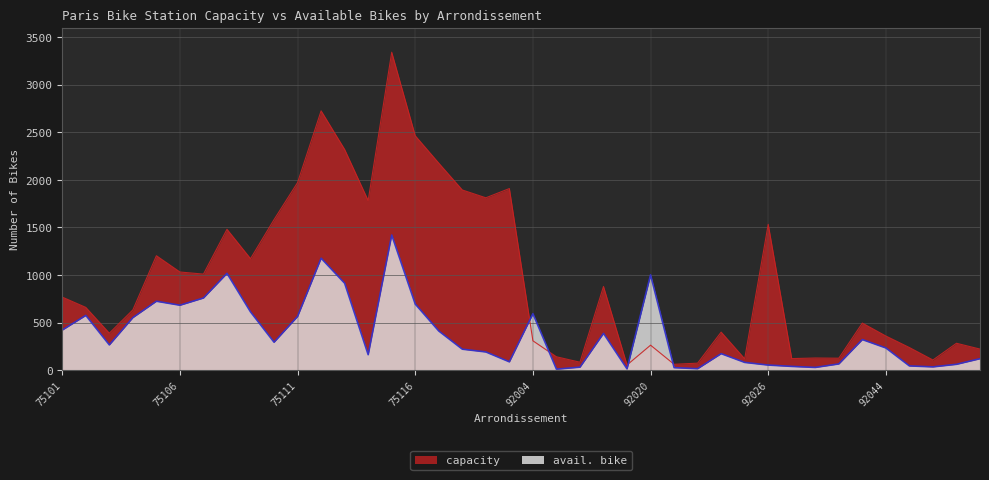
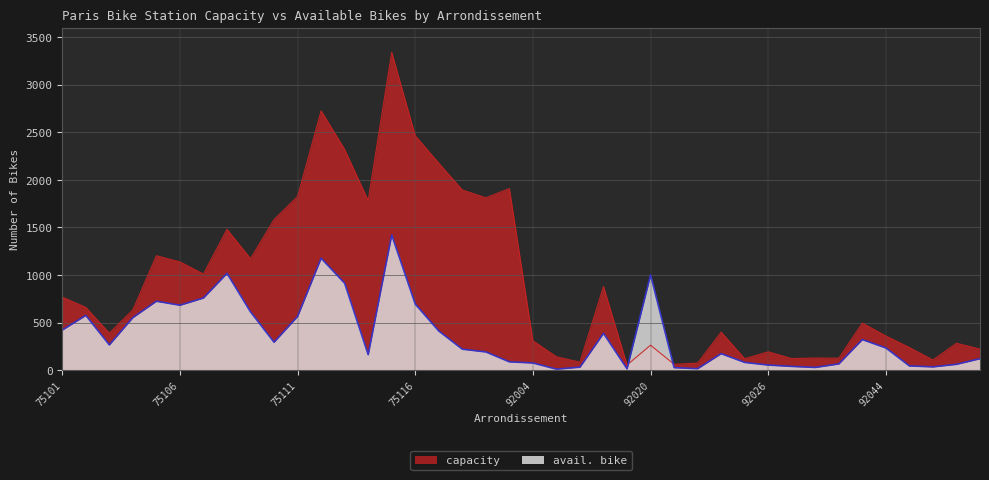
capacity, 75106: 1000 -> 1100
capacity, 75111: 2000 -> 1800
avail. bike, 92004: 600 -> 100
capacity, 92026: 1500 -> 200
